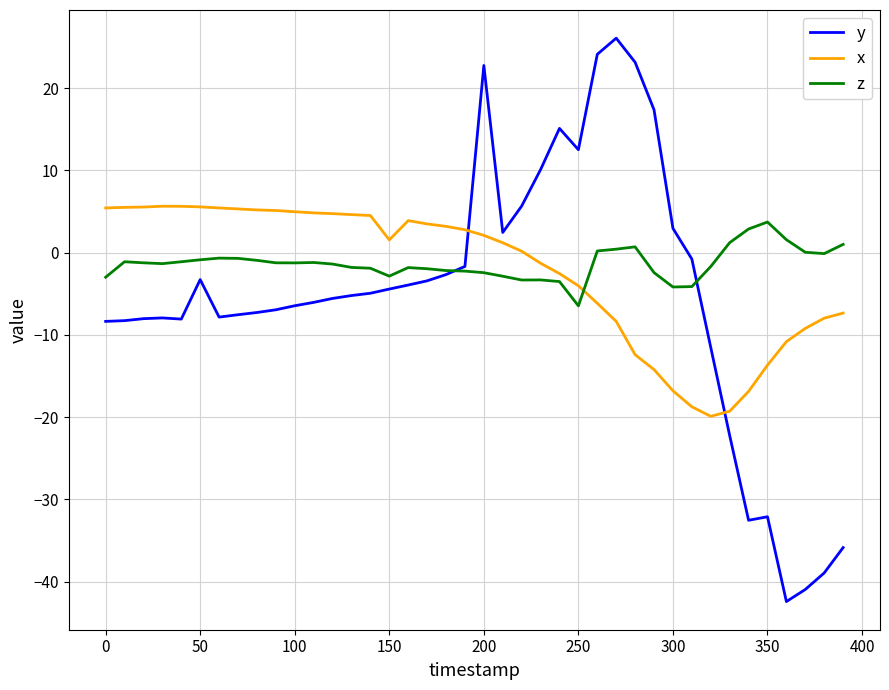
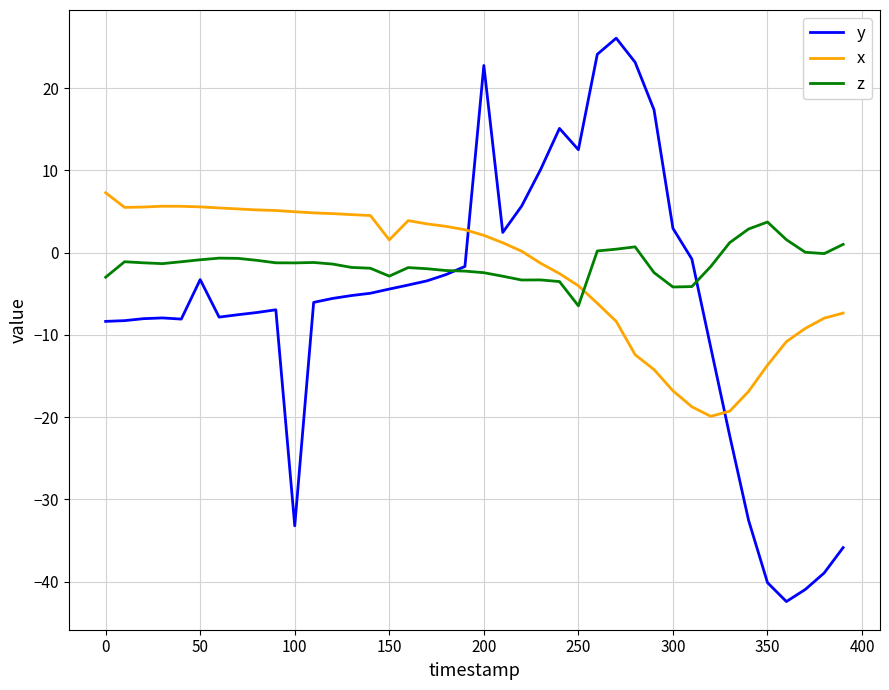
x, 0: 5 -> 7
y, 100: -6 -> -33
y, 350: -32 -> -40
